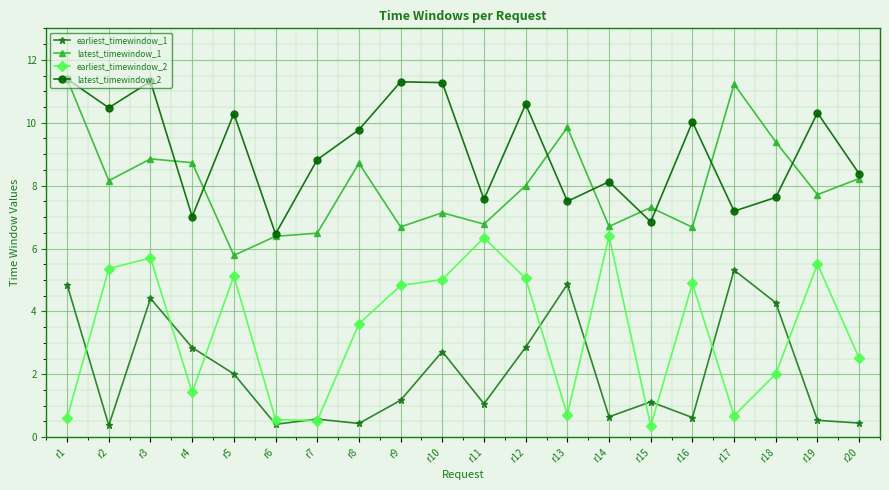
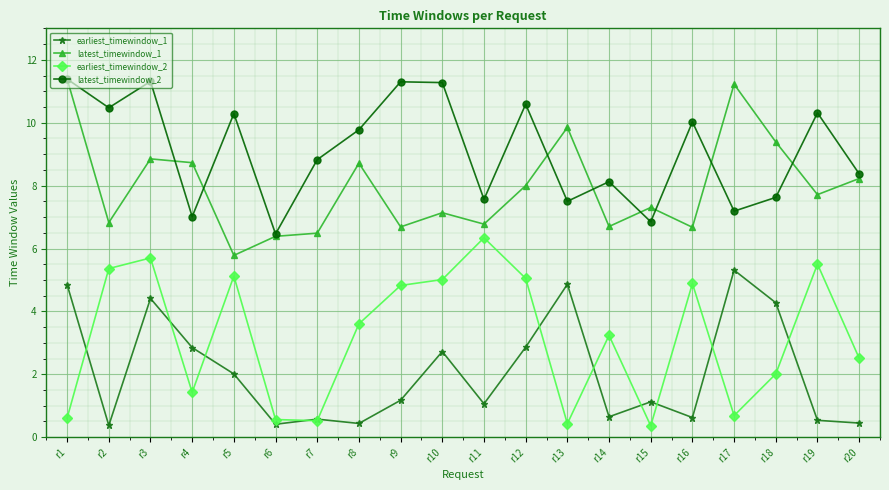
latest_timewindow_1, r2: 8.2 -> 6.8
earliest_timewindow_2, r13: 0.7 -> 0.4
earliest_timewindow_2, r14: 6.4 -> 3.2
